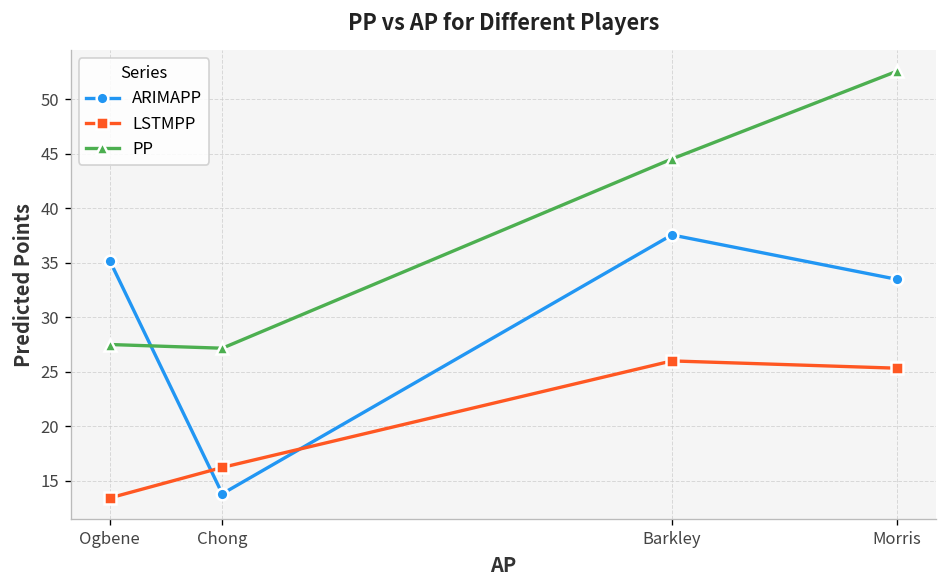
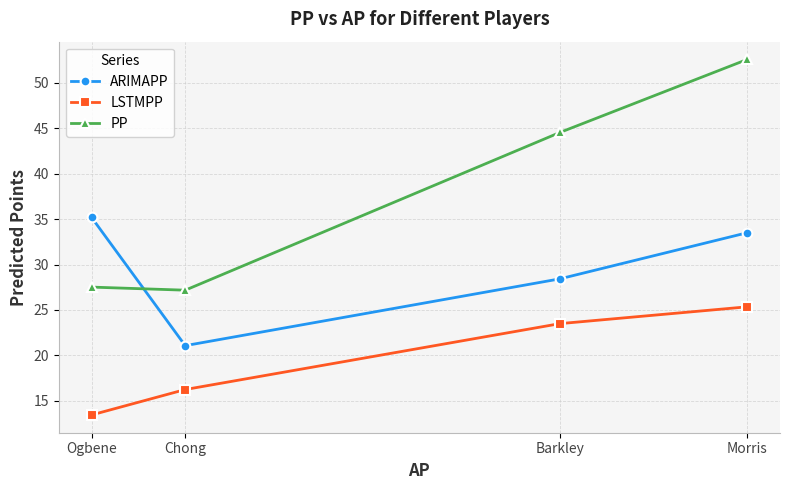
ARIMAPP, Chong: 14 -> 21
ARIMAPP, Barkley: 38 -> 28
LSTMPP, Barkley: 26 -> 23
